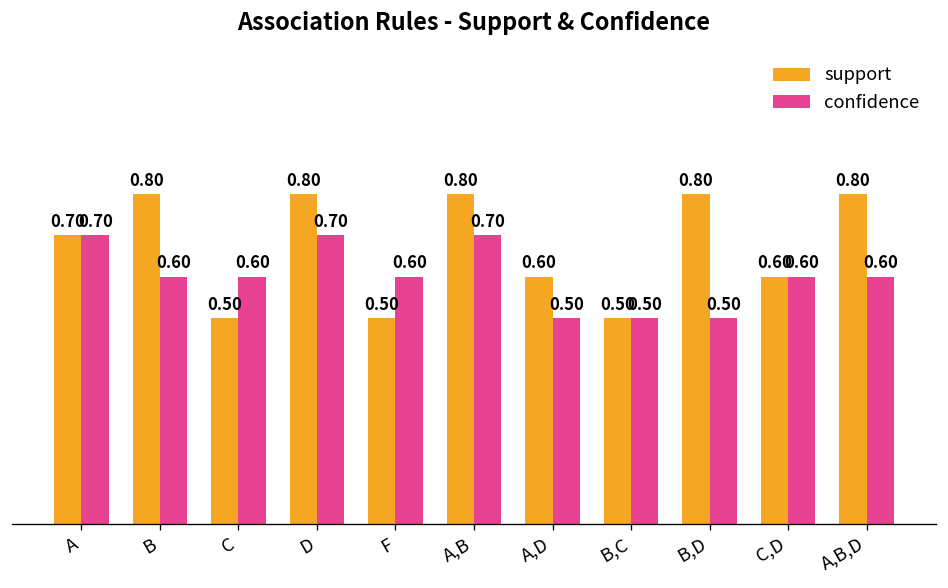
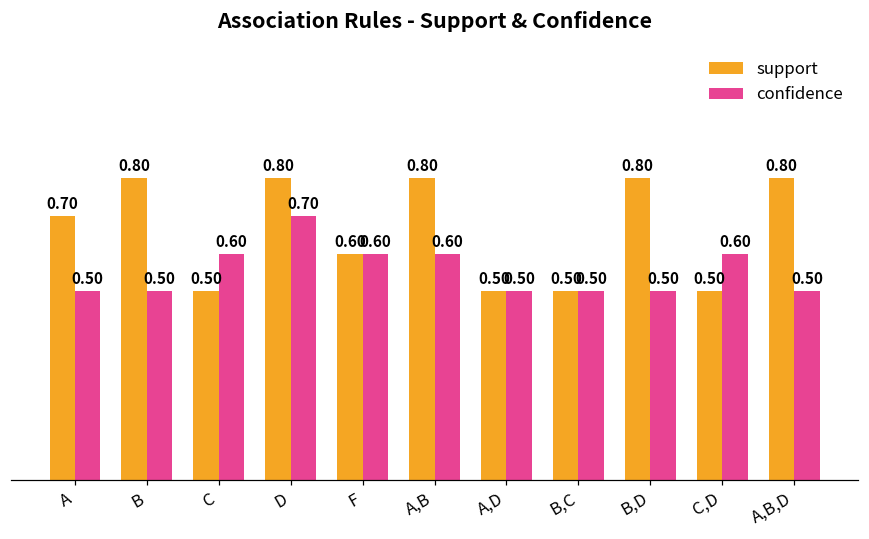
confidence, A: 0.70 -> 0.50
confidence, B: 0.60 -> 0.50
support, F: 0.50 -> 0.60
confidence, A,B: 0.70 -> 0.60
support, A,D: 0.60 -> 0.50
support, C,D: 0.60 -> 0.50
confidence, A,B,D: 0.60 -> 0.50
